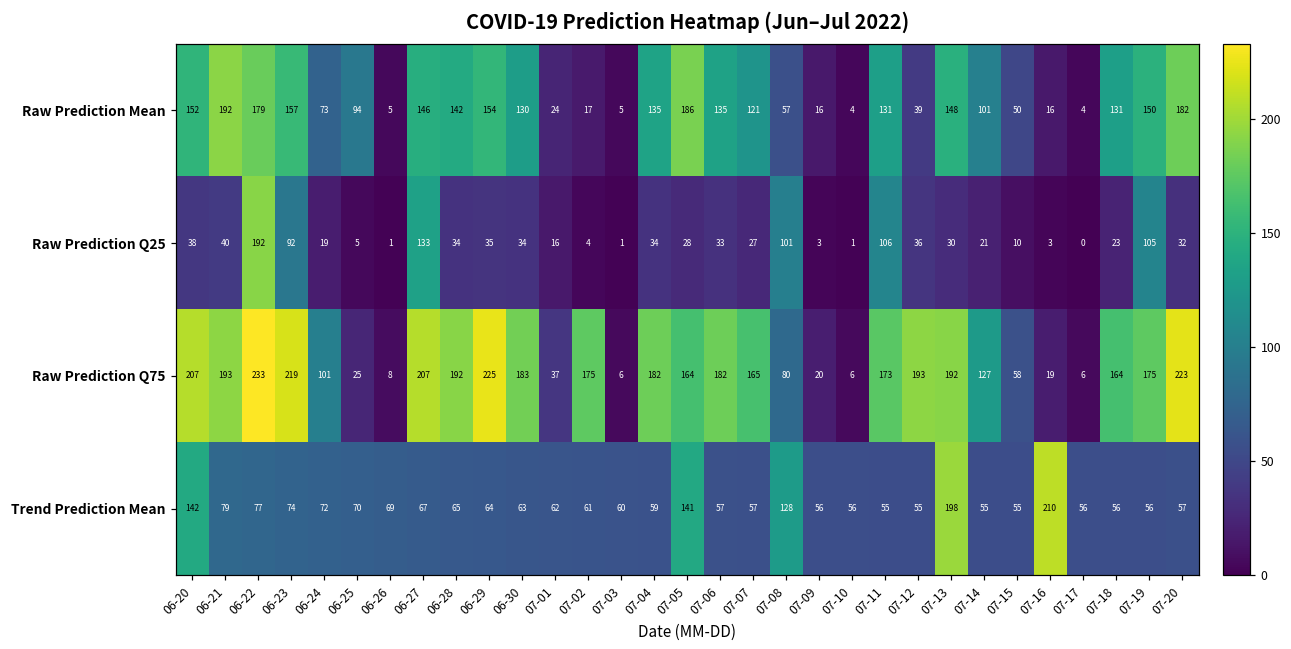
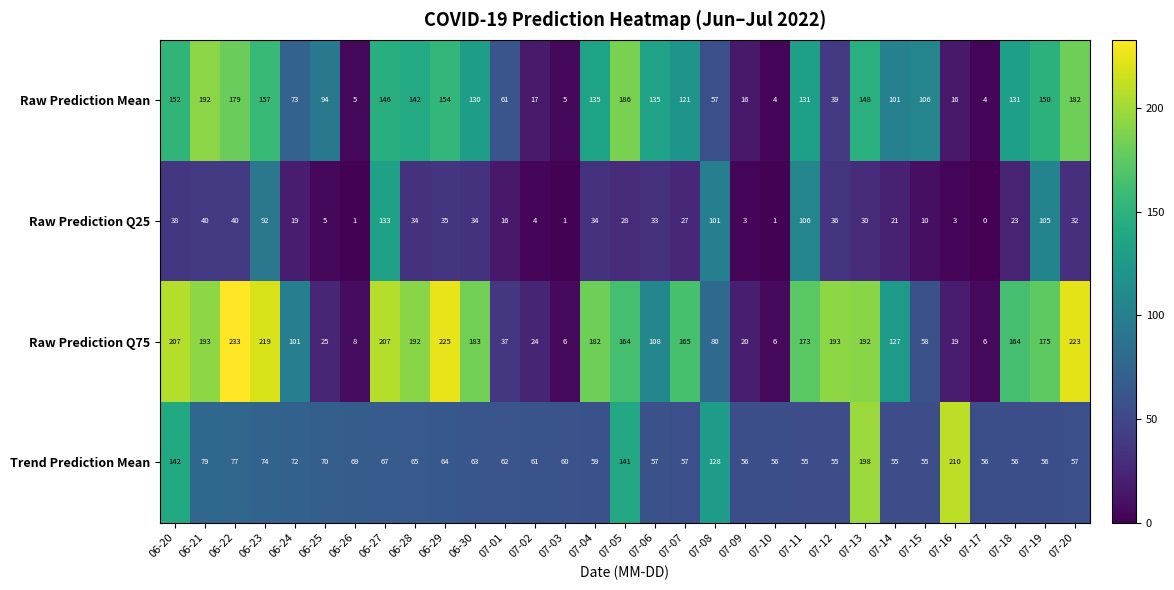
Raw Prediction Mean, 07-01: 24 -> 61
Raw Prediction Mean, 07-15: 50 -> 106
Raw Prediction Q25, 06-22: 192 -> 40
Raw Prediction Q75, 07-02: 175 -> 24
Raw Prediction Q75, 07-06: 182 -> 108
